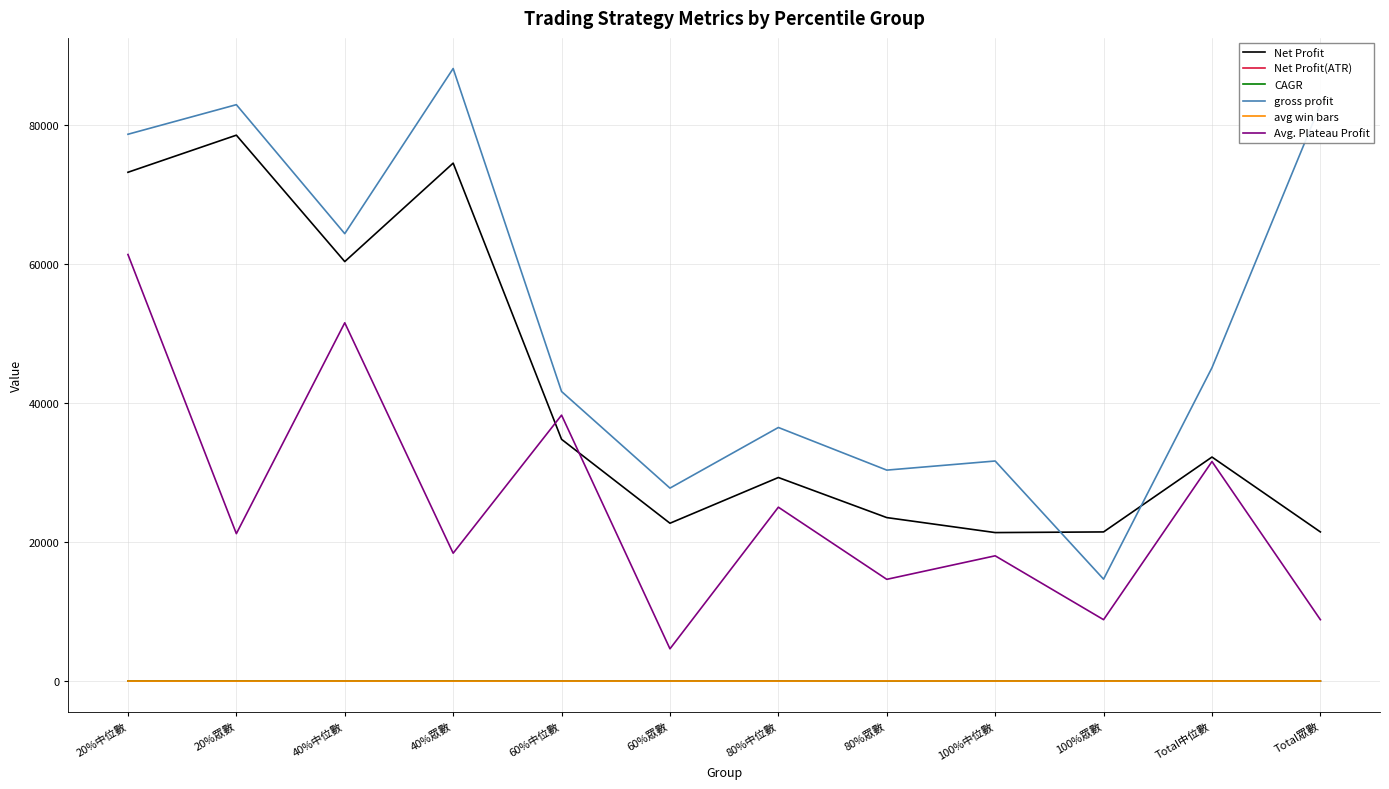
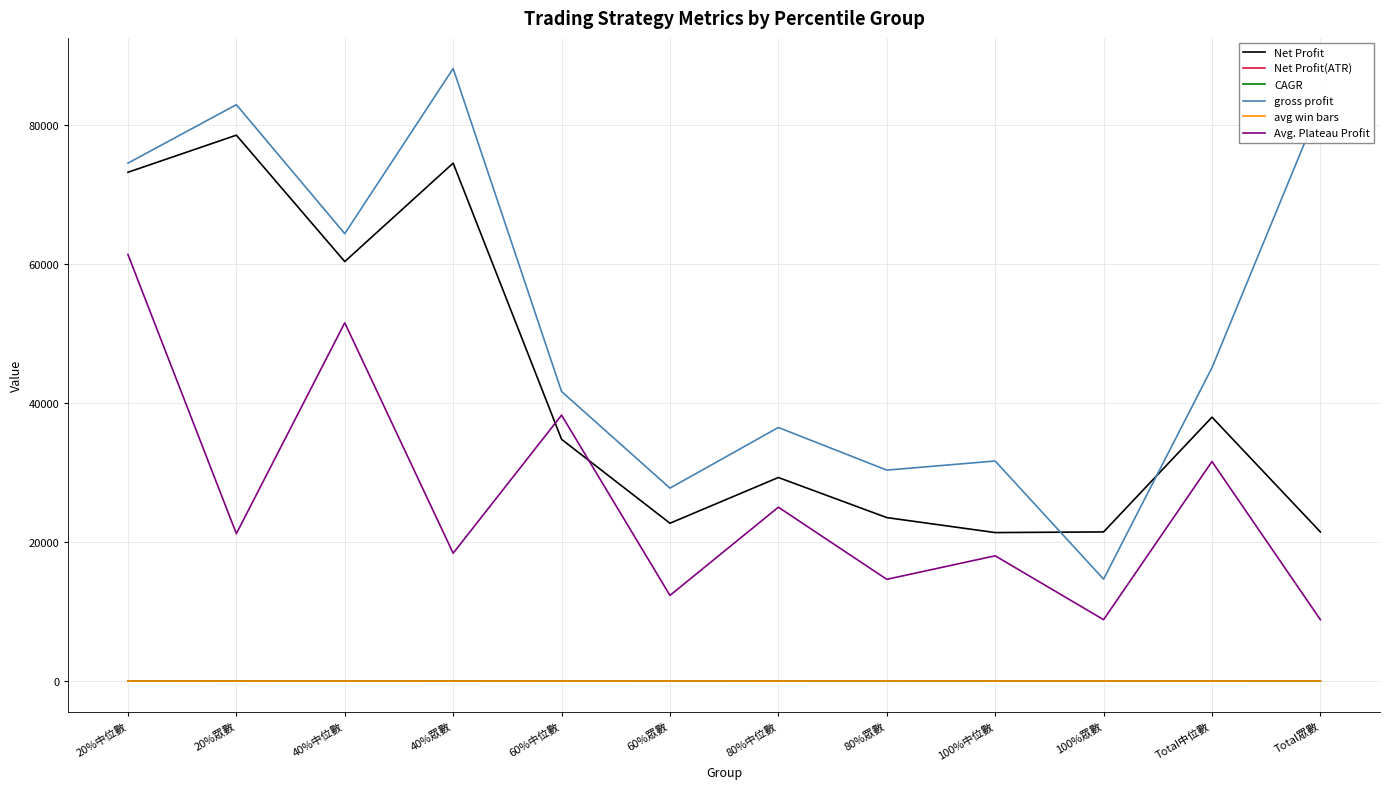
gross profit, 20%中位數: 79000 -> 74000
Avg. Plateau Profit, 60%眾數: 5000 -> 12000
Net Profit, Total中位數: 32000 -> 38000
